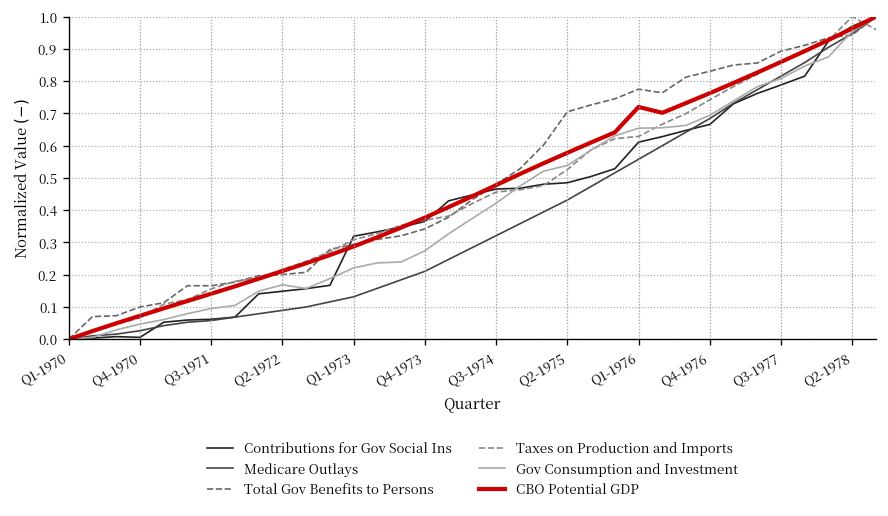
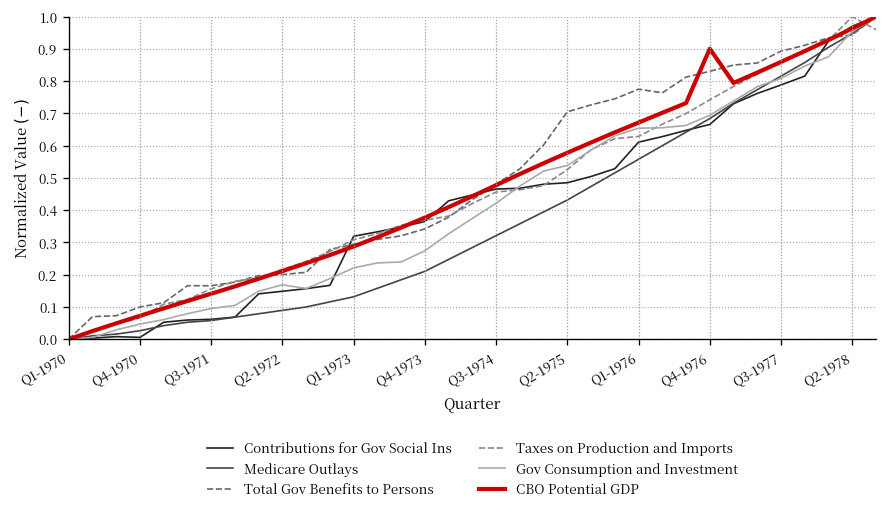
CBO Potential GDP, Q1-1976: 0.72 -> 0.67
CBO Potential GDP, Q4-1976: 0.76 -> 0.90
